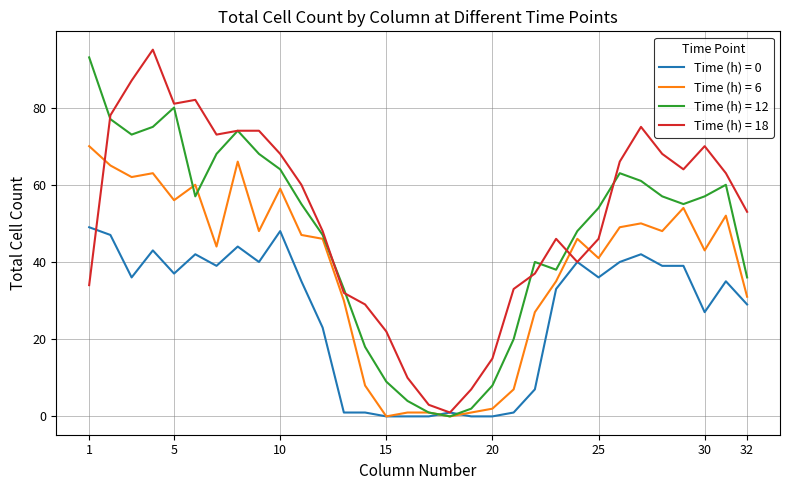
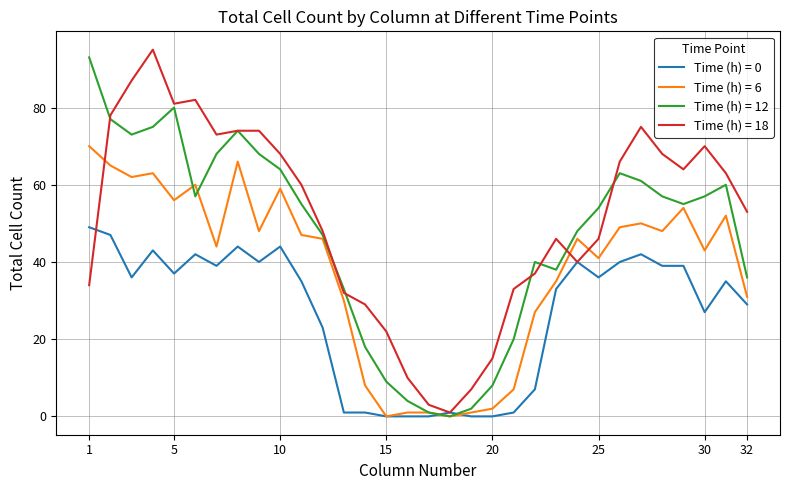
Time (h) = 0, 10: 48 -> 44
